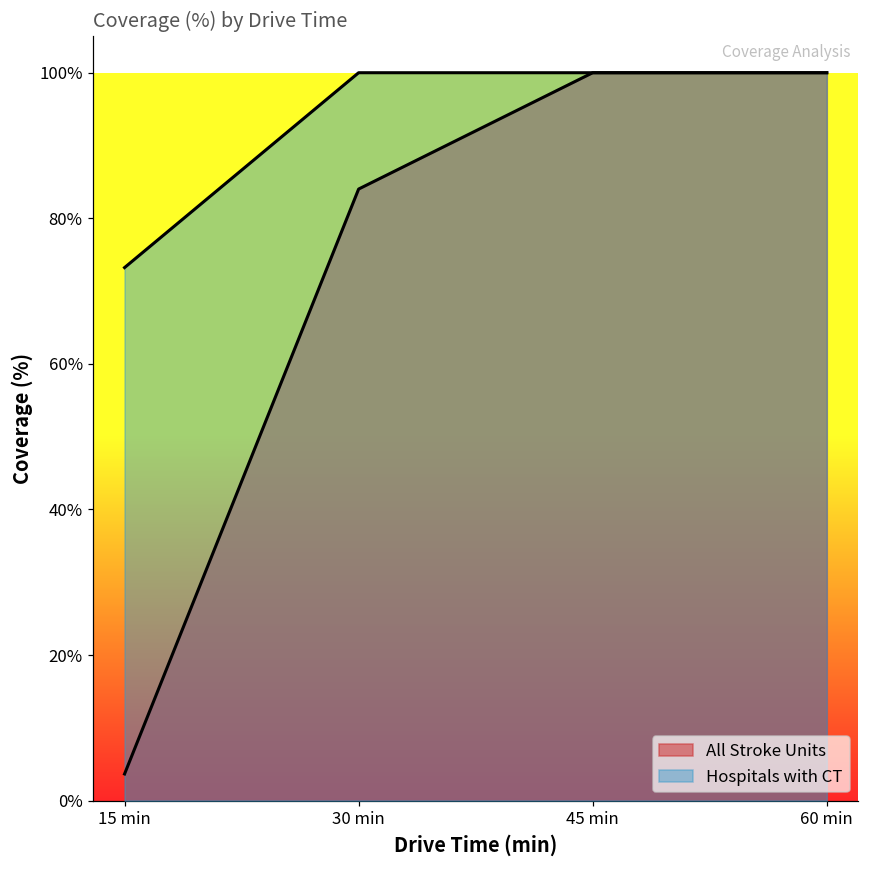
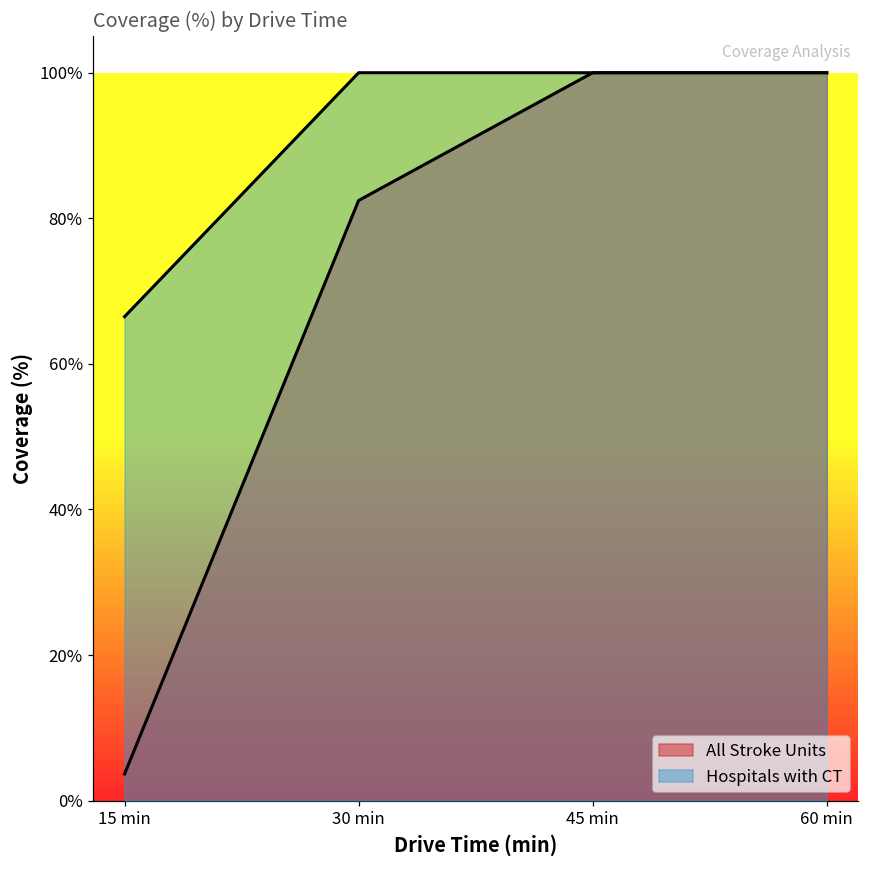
Hospitals with CT, 15 min: 73% -> 66%
All Stroke Units, 30 min: 84% -> 82%
